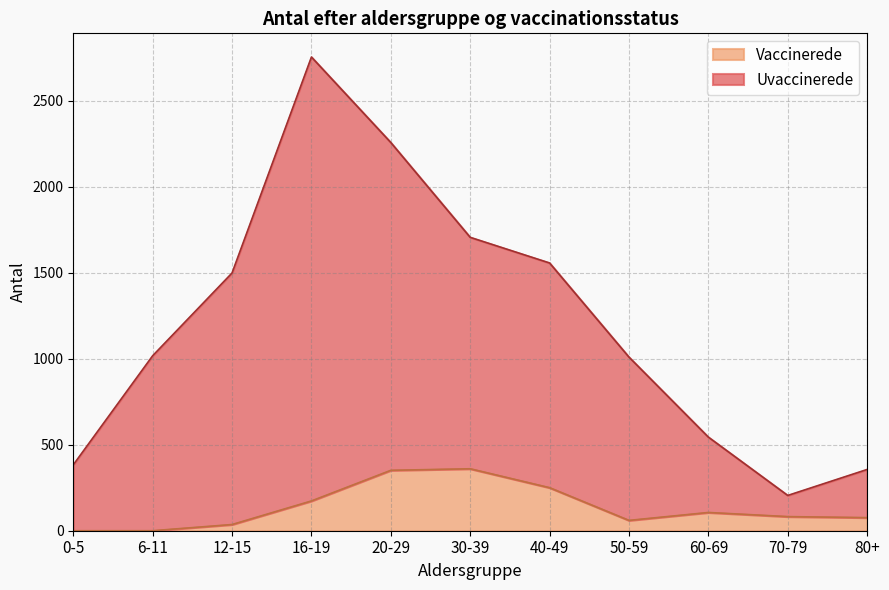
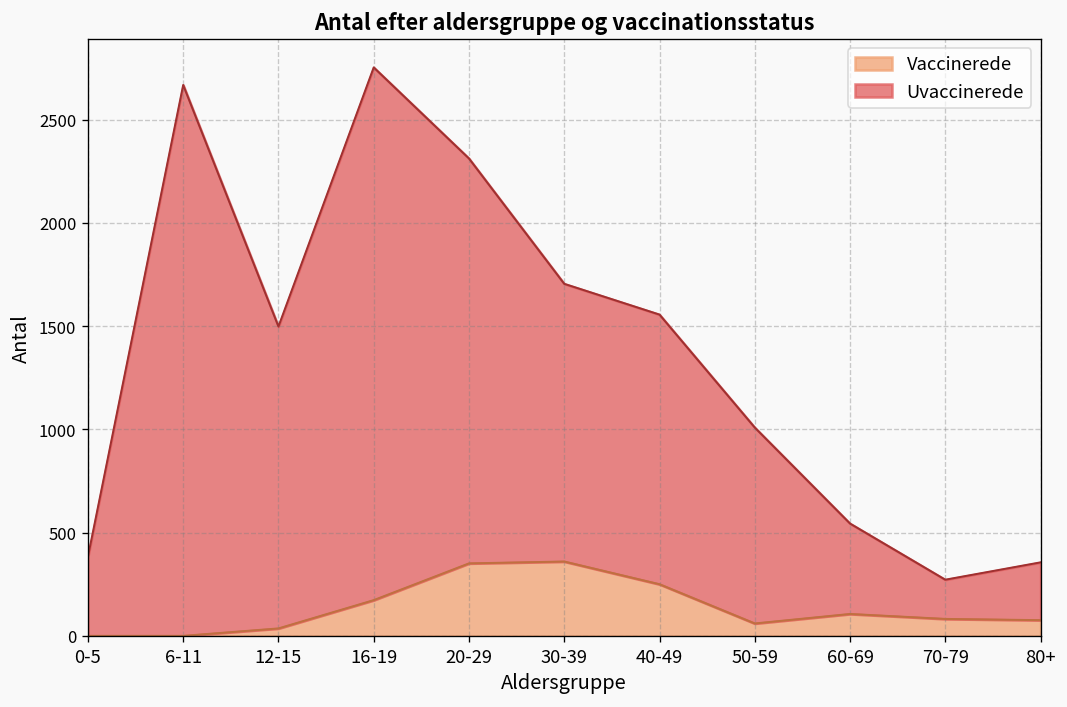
Uvaccinerede, 6-11: 1020 -> 2670
Uvaccinerede, 20-29: 1910 -> 1960
Uvaccinerede, 70-79: 120 -> 190
